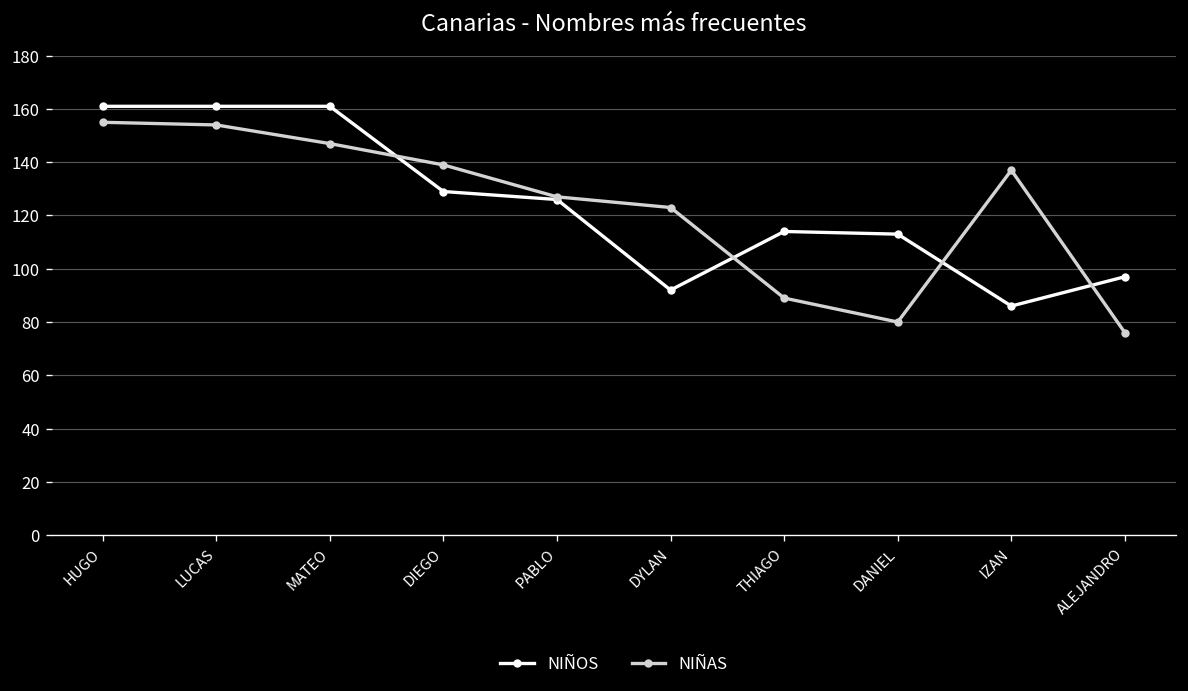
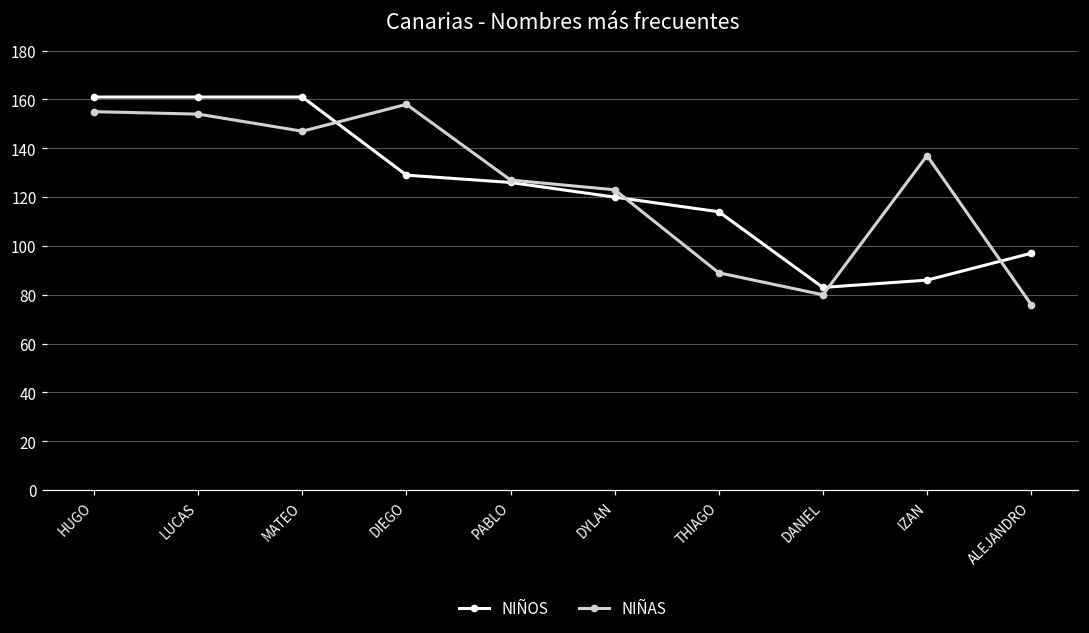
NIÑAS, DIEGO: 139 -> 158
NIÑOS, DYLAN: 92 -> 120
NIÑOS, DANIEL: 113 -> 83
